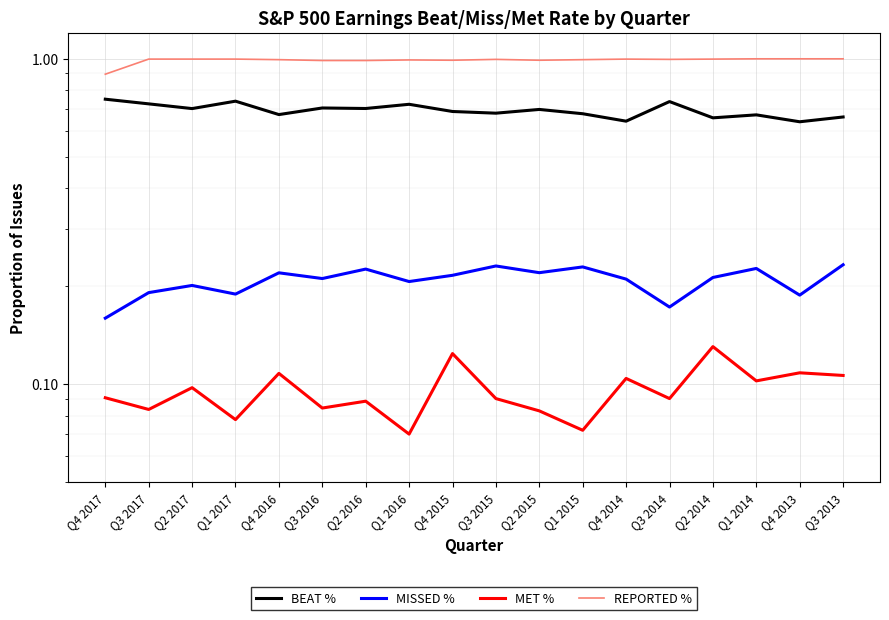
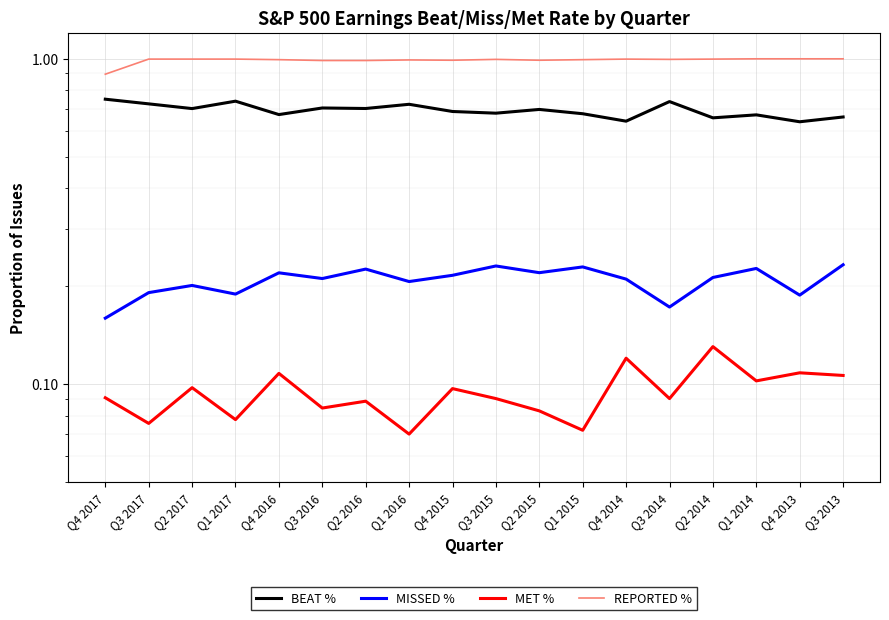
MET %, Q3 2017: 0.083 -> 0.076
MET %, Q4 2015: 0.124 -> 0.097
MET %, Q4 2014: 0.104 -> 0.120
